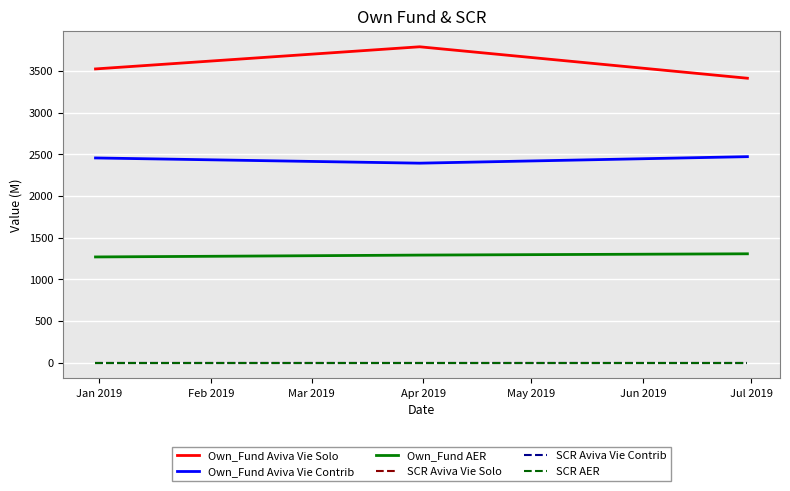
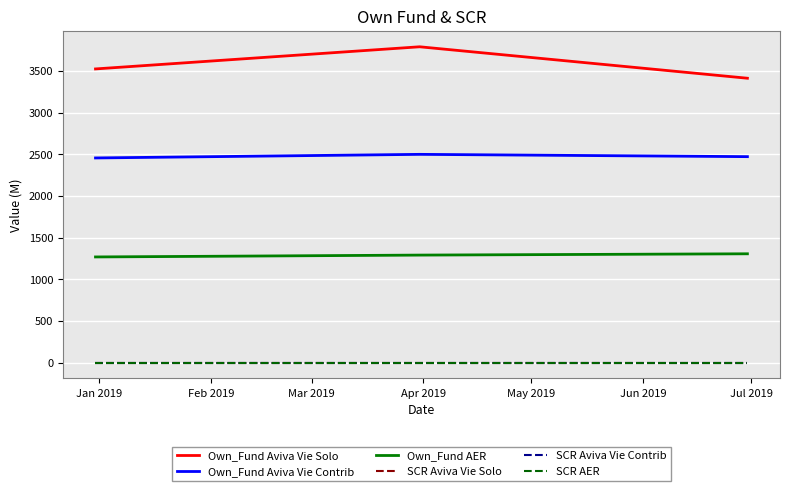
Own_Fund Aviva Vie Contrib, Apr 2019: 2400 -> 2500
